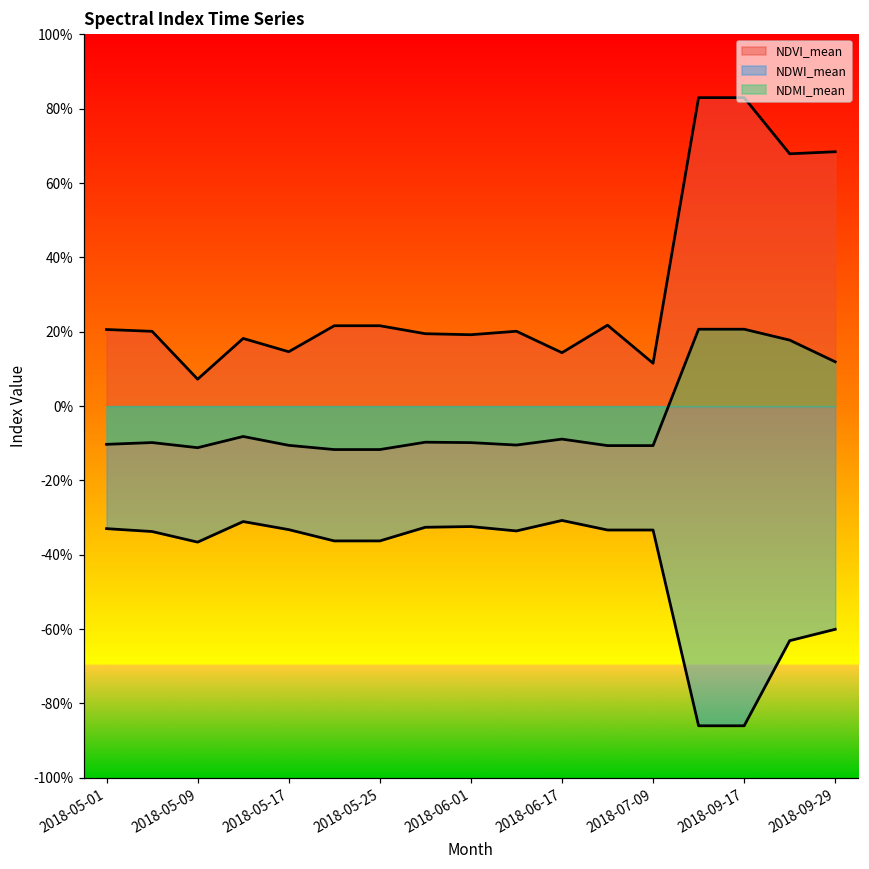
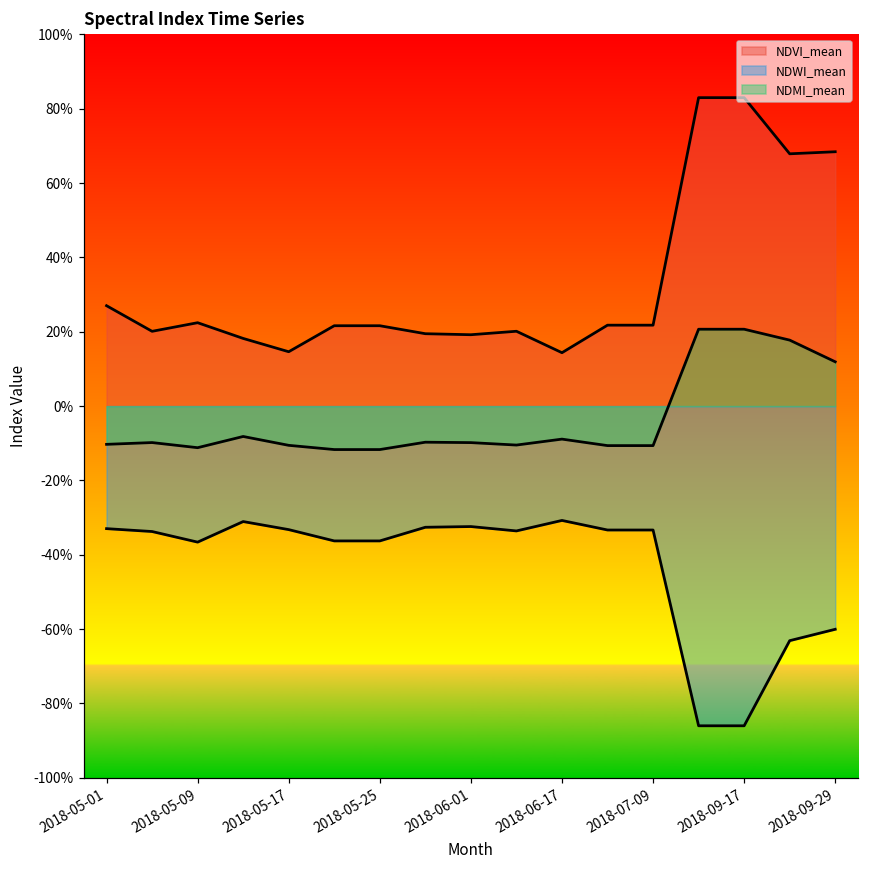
NDVI_mean, 2018-05-01: 21% -> 27%
NDVI_mean, 2018-05-09: 7% -> 22%
NDVI_mean, 2018-07-09: 12% -> 22%
